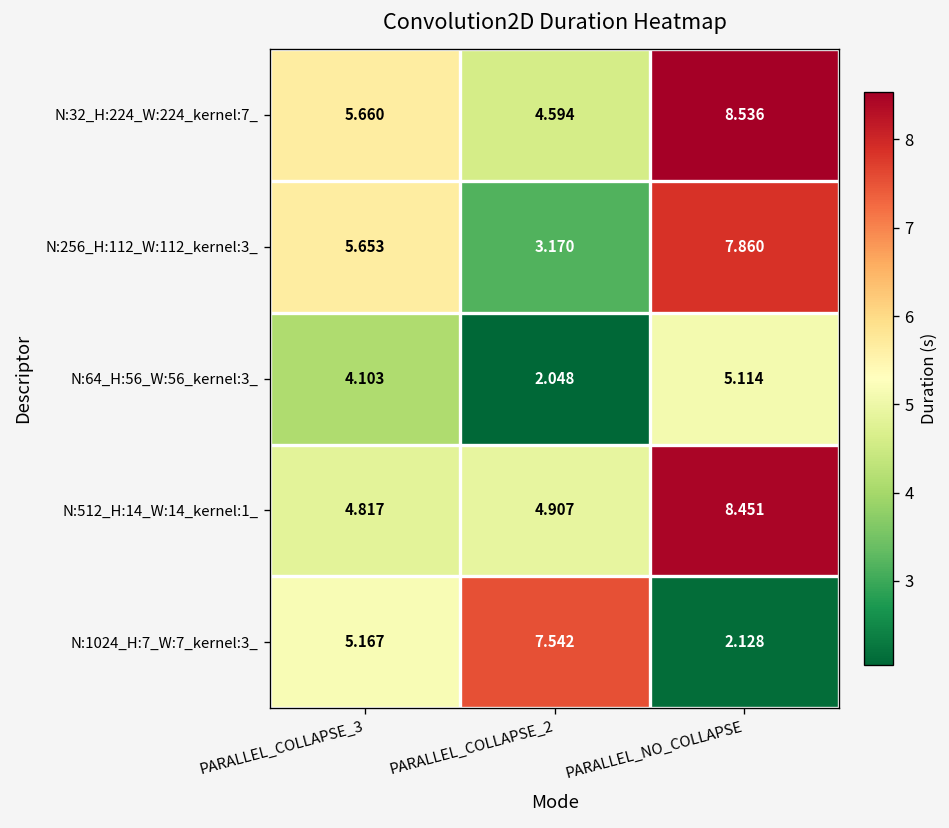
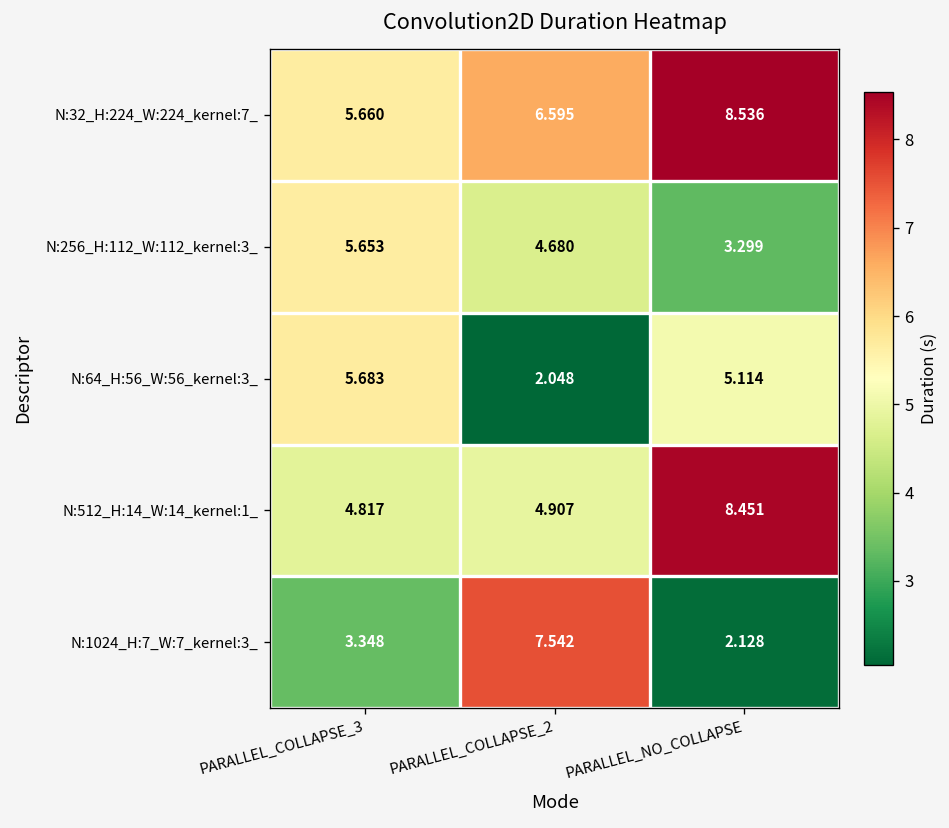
N:32_H:224_W:224_kernel:7_, PARALLEL_COLLAPSE_2: 4.594 -> 6.595
N:256_H:112_W:112_kernel:3_, PARALLEL_COLLAPSE_2: 3.170 -> 4.680
N:256_H:112_W:112_kernel:3_, PARALLEL_NO_COLLAPSE: 7.860 -> 3.299
N:64_H:56_W:56_kernel:3_, PARALLEL_COLLAPSE_3: 4.103 -> 5.683
N:1024_H:7_W:7_kernel:3_, PARALLEL_COLLAPSE_3: 5.167 -> 3.348
